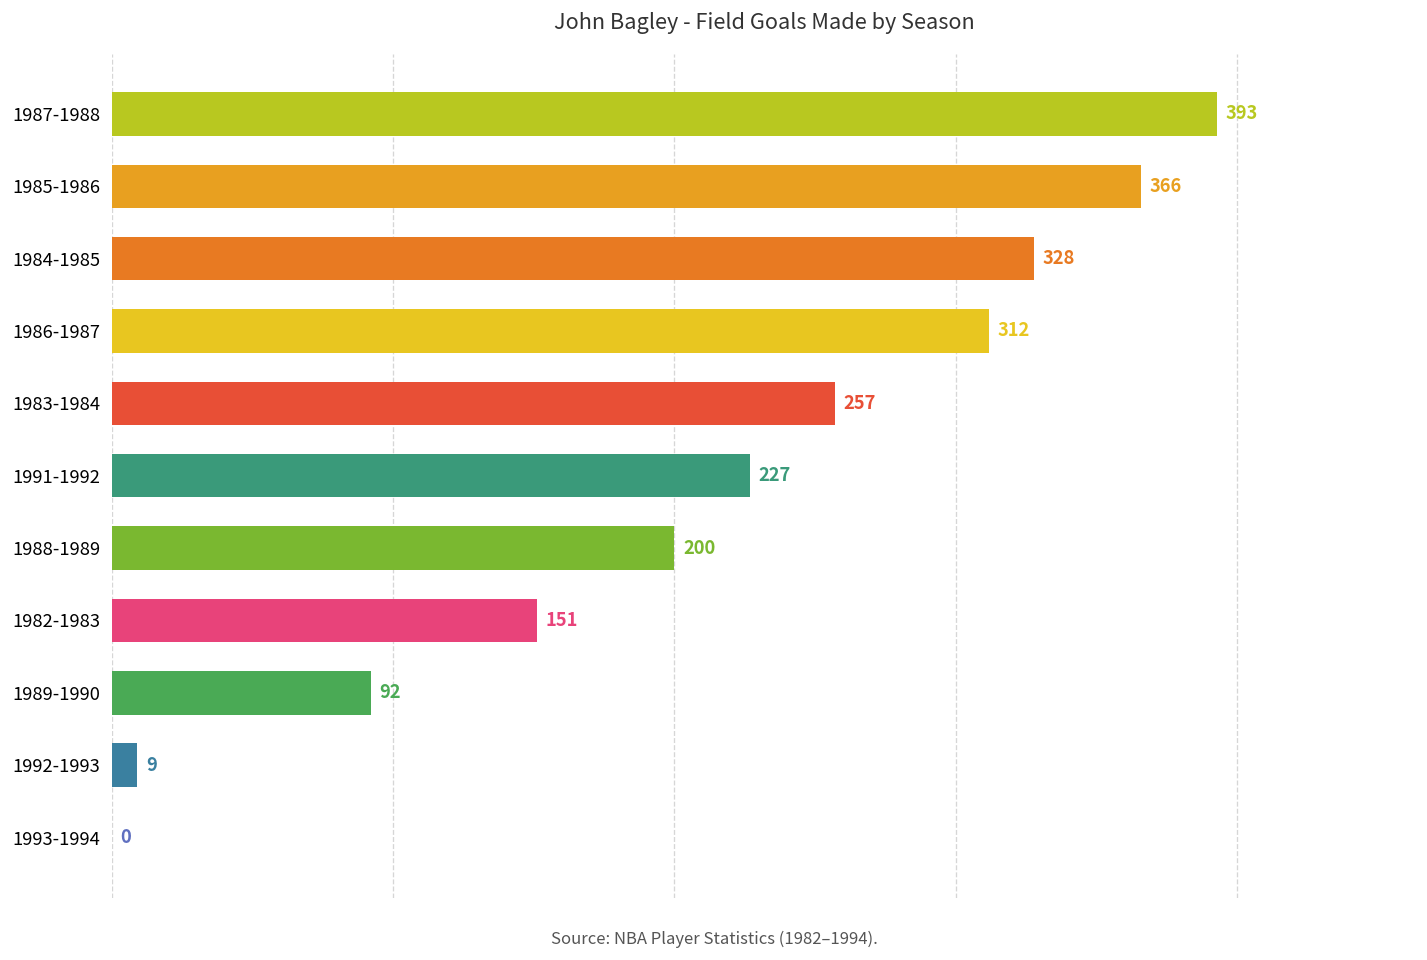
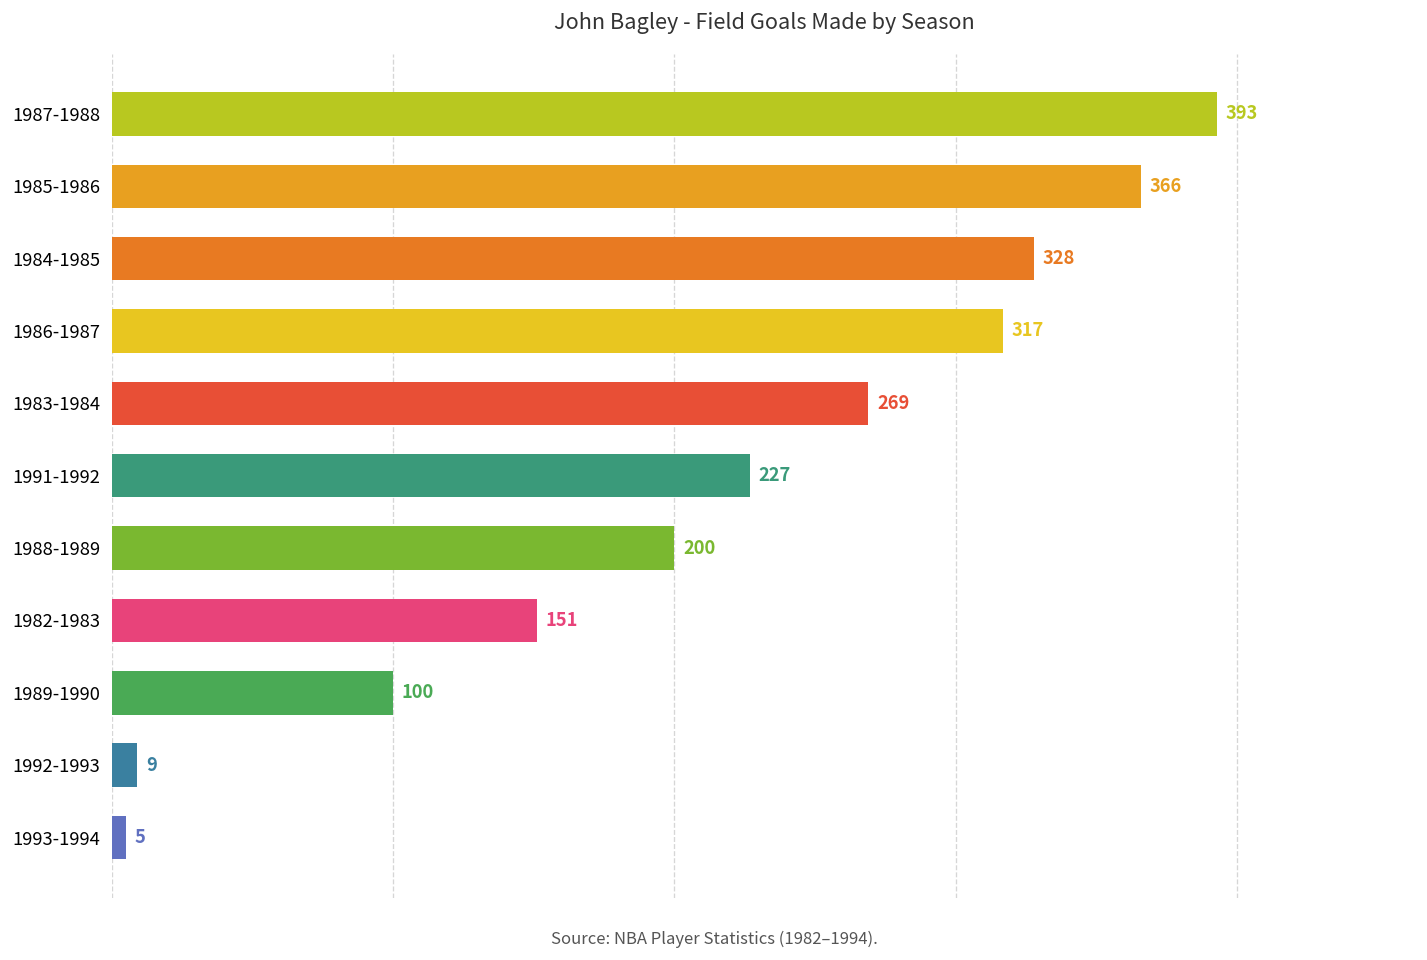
1986-1987: 312 -> 317
1983-1984: 257 -> 269
1989-1990: 92 -> 100
1993-1994: 0 -> 5
